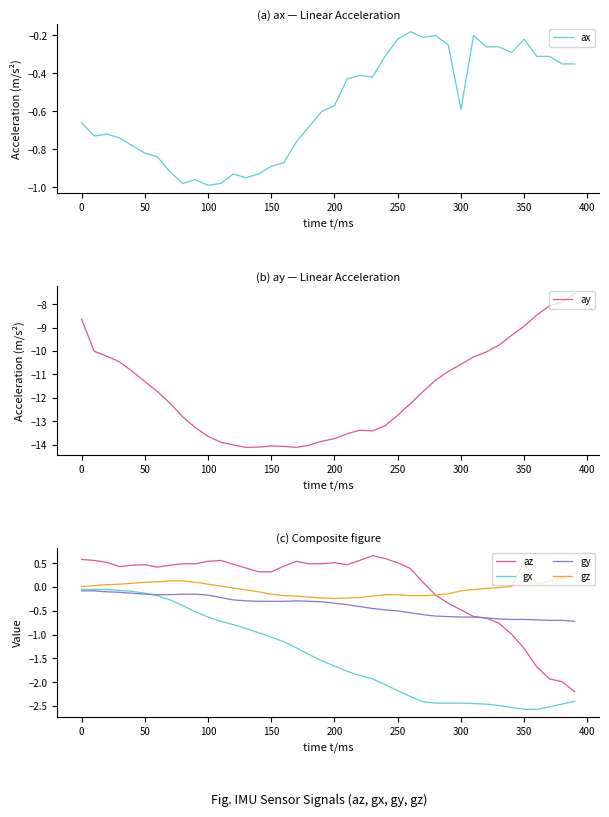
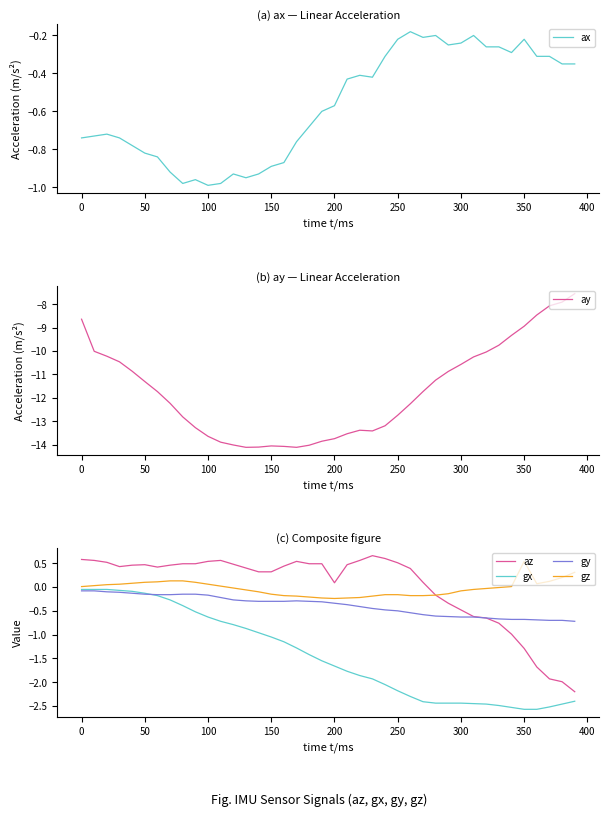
(a) ax — Linear Acceleration, 0: -0.66 -> -0.74
(a) ax — Linear Acceleration, 300: -0.59 -> -0.24
(c) Composite figure, az, 200: 0.5 -> 0.1
